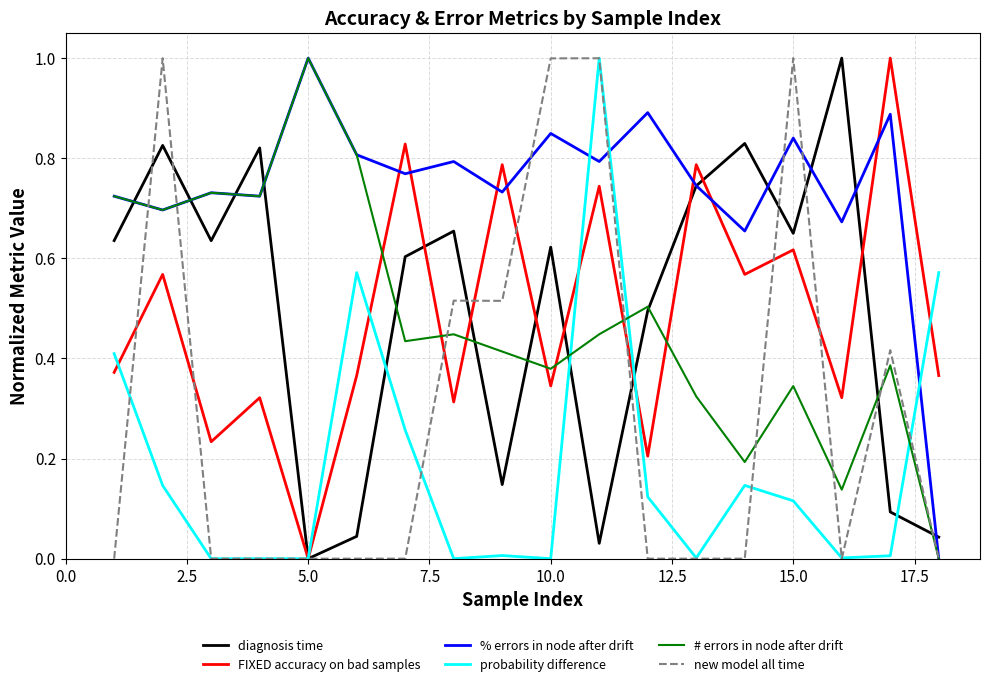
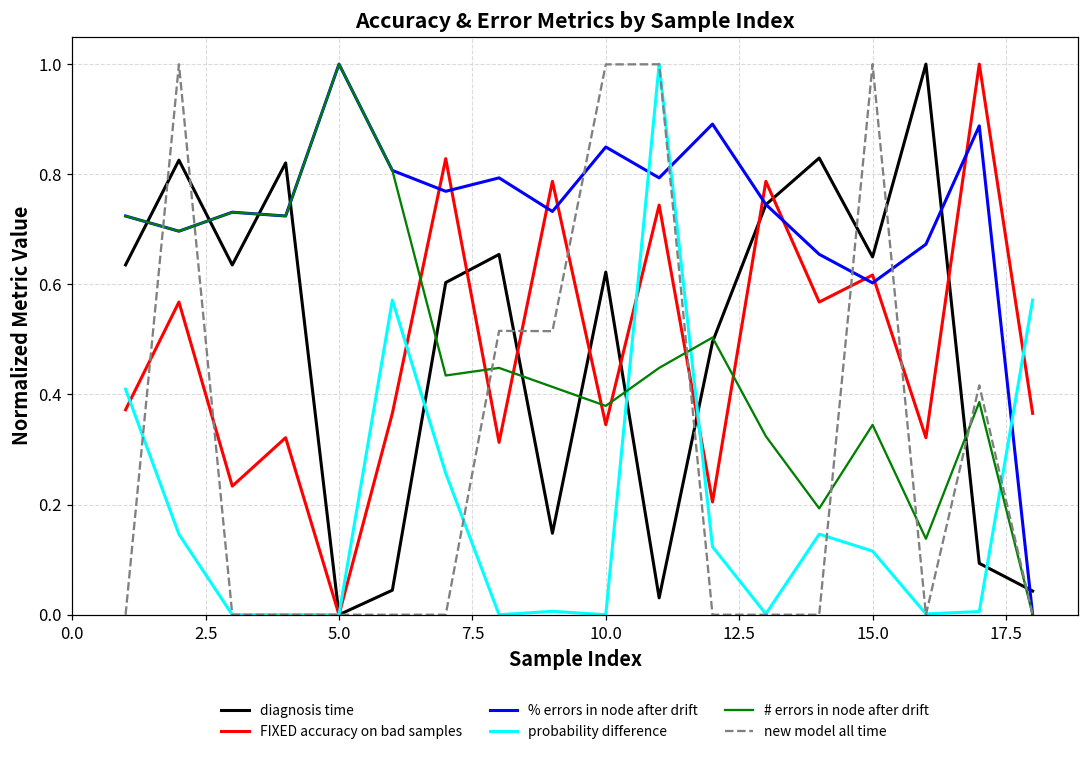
% errors in node after drift, 15.0: 0.84 -> 0.60
